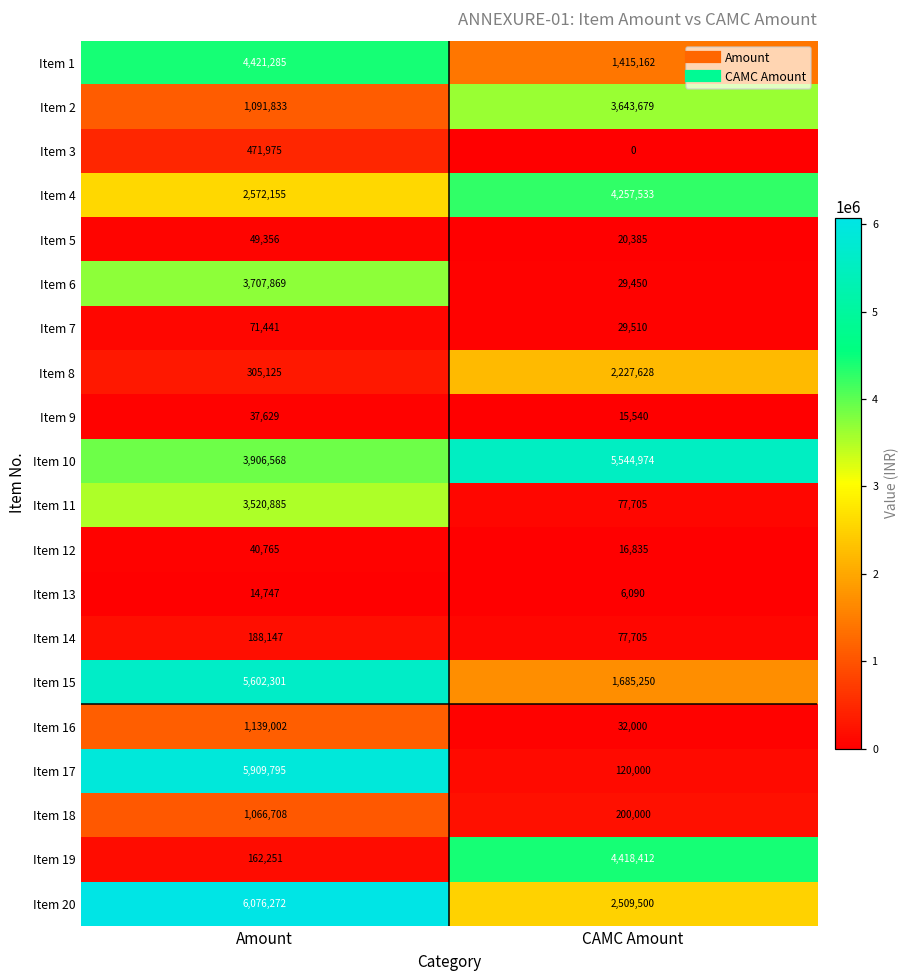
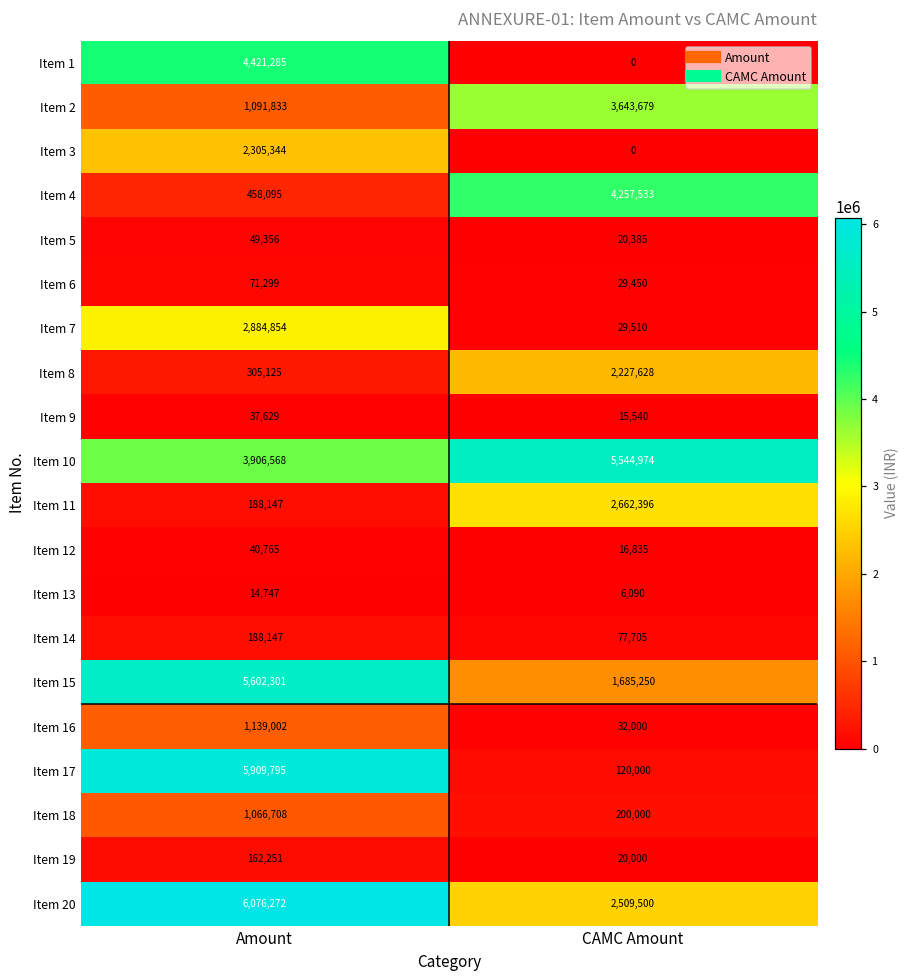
Item 1, CAMC Amount: 1,415,162 -> 0
Item 3, Amount: 471,975 -> 2,305,344
Item 4, Amount: 2,572,155 -> 458,095
Item 6, Amount: 3,707,869 -> 71,299
Item 7, Amount: 71,441 -> 2,884,854
Item 11, Amount: 3,520,885 -> 188,147
Item 11, CAMC Amount: 77,705 -> 2,662,396
Item 19, CAMC Amount: 4,418,412 -> 20,000
